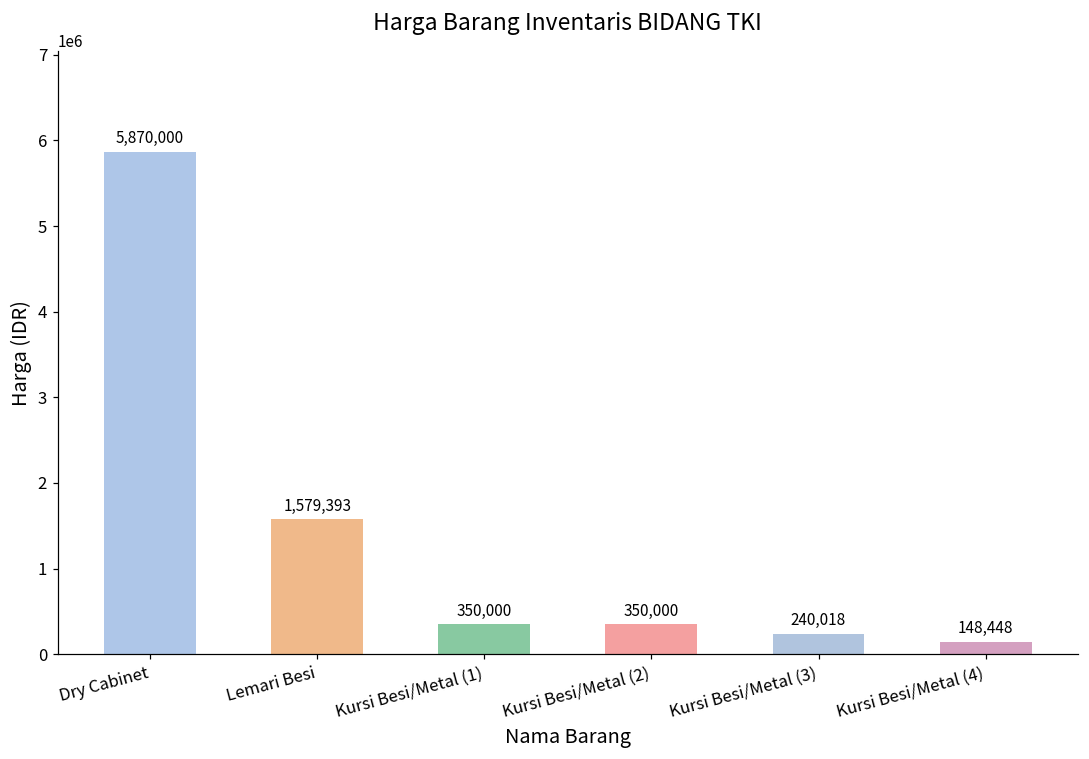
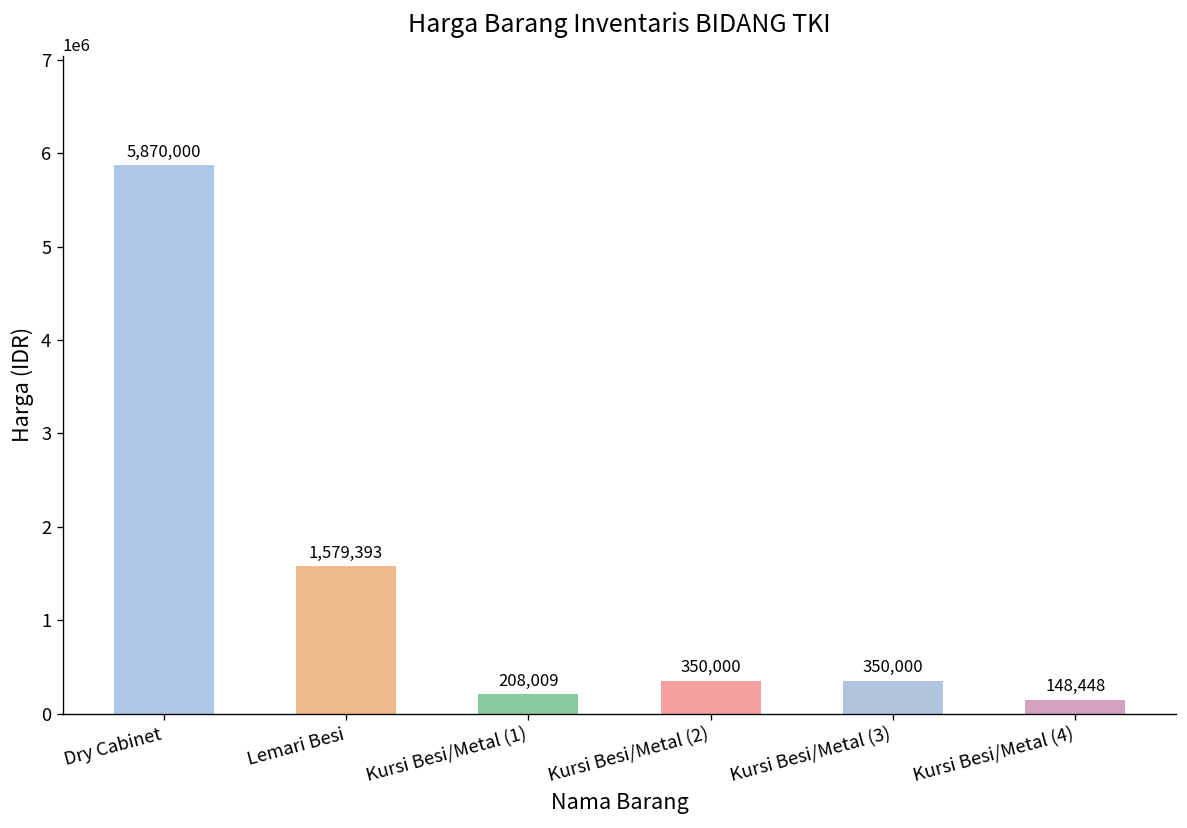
Kursi Besi/Metal (1): 350,000 -> 208,009
Kursi Besi/Metal (3): 240,018 -> 350,000
